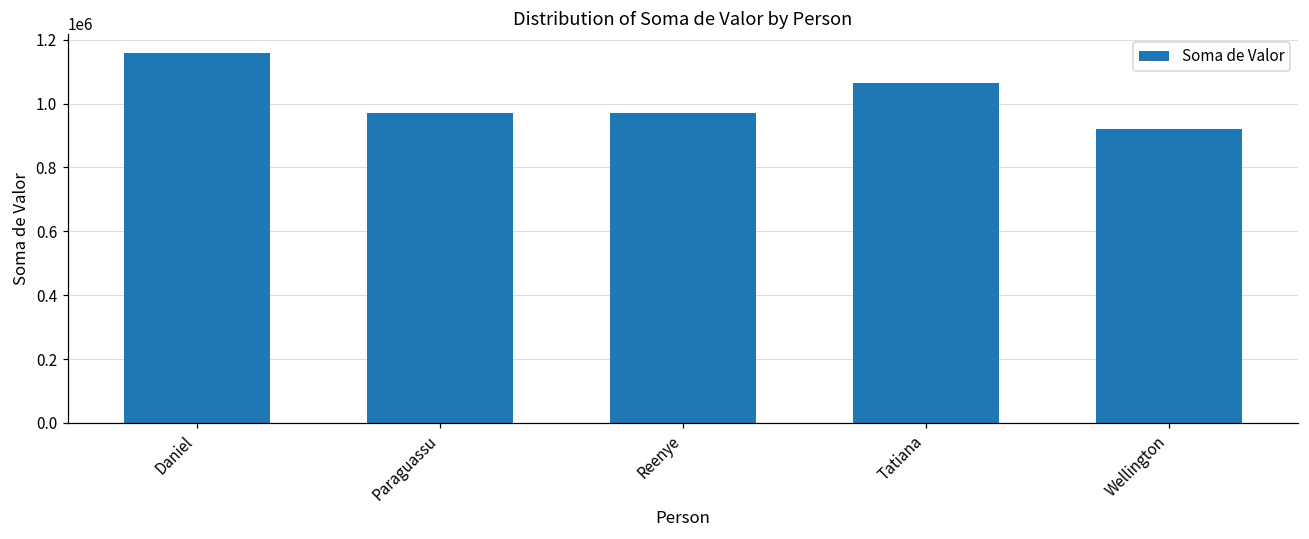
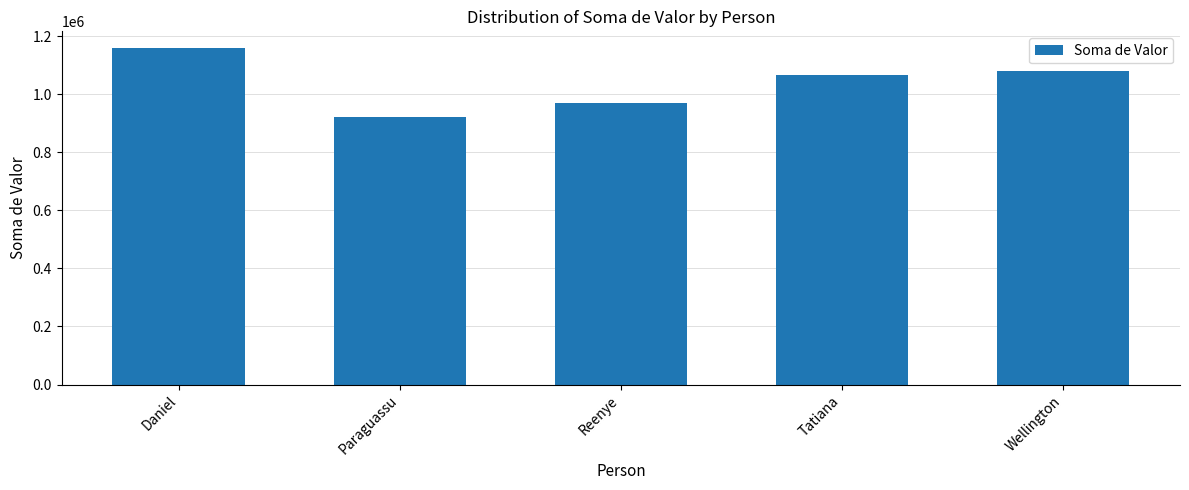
Paraguassu: 970000 -> 920000
Wellington: 920000 -> 1080000
